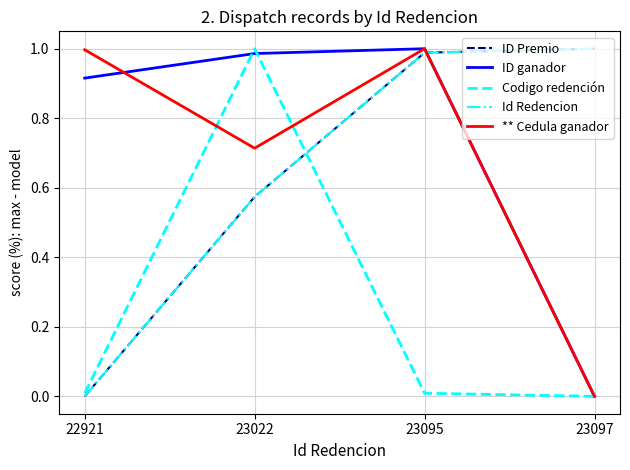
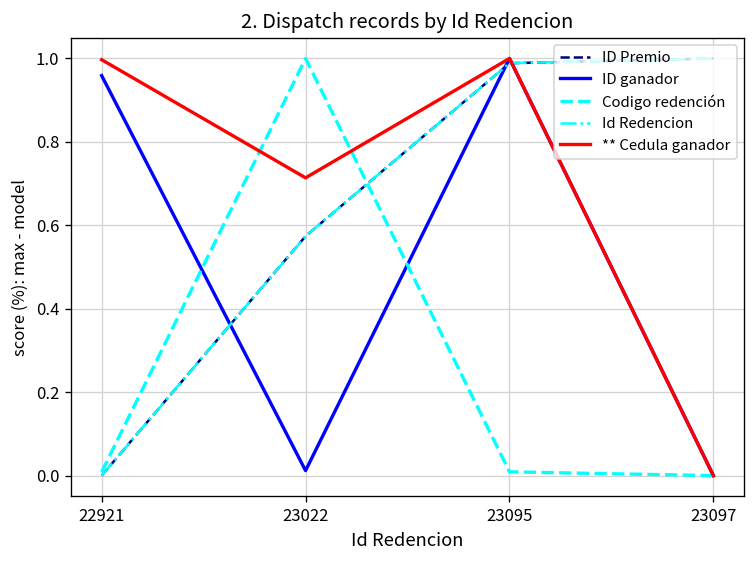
ID ganador, 22921: 0.92 -> 0.96
ID ganador, 23022: 0.99 -> 0.01
